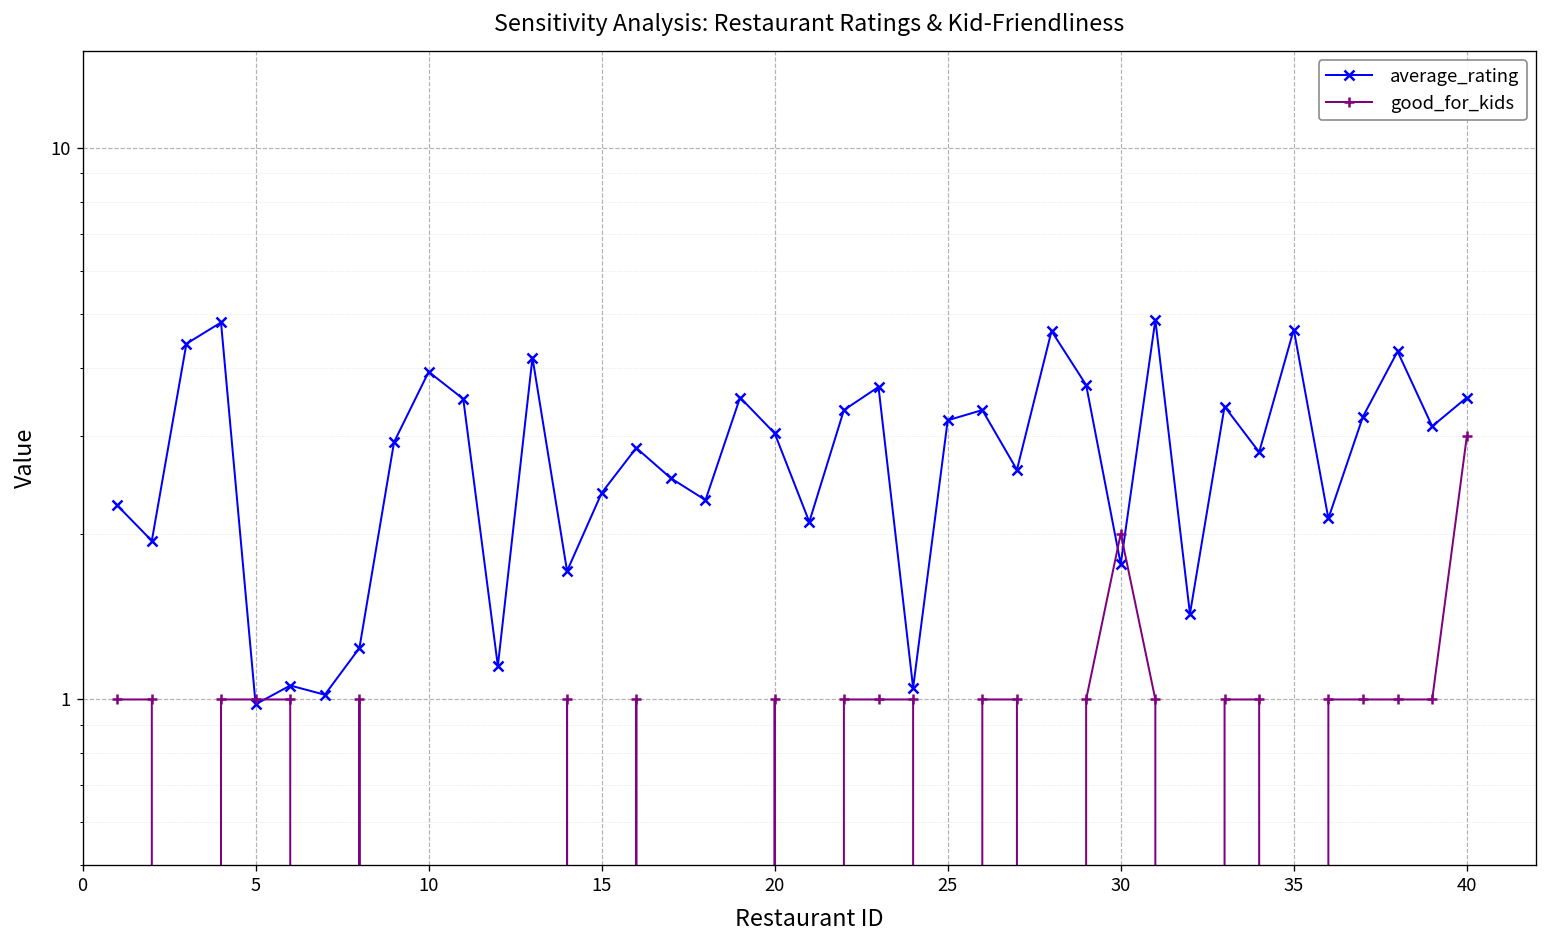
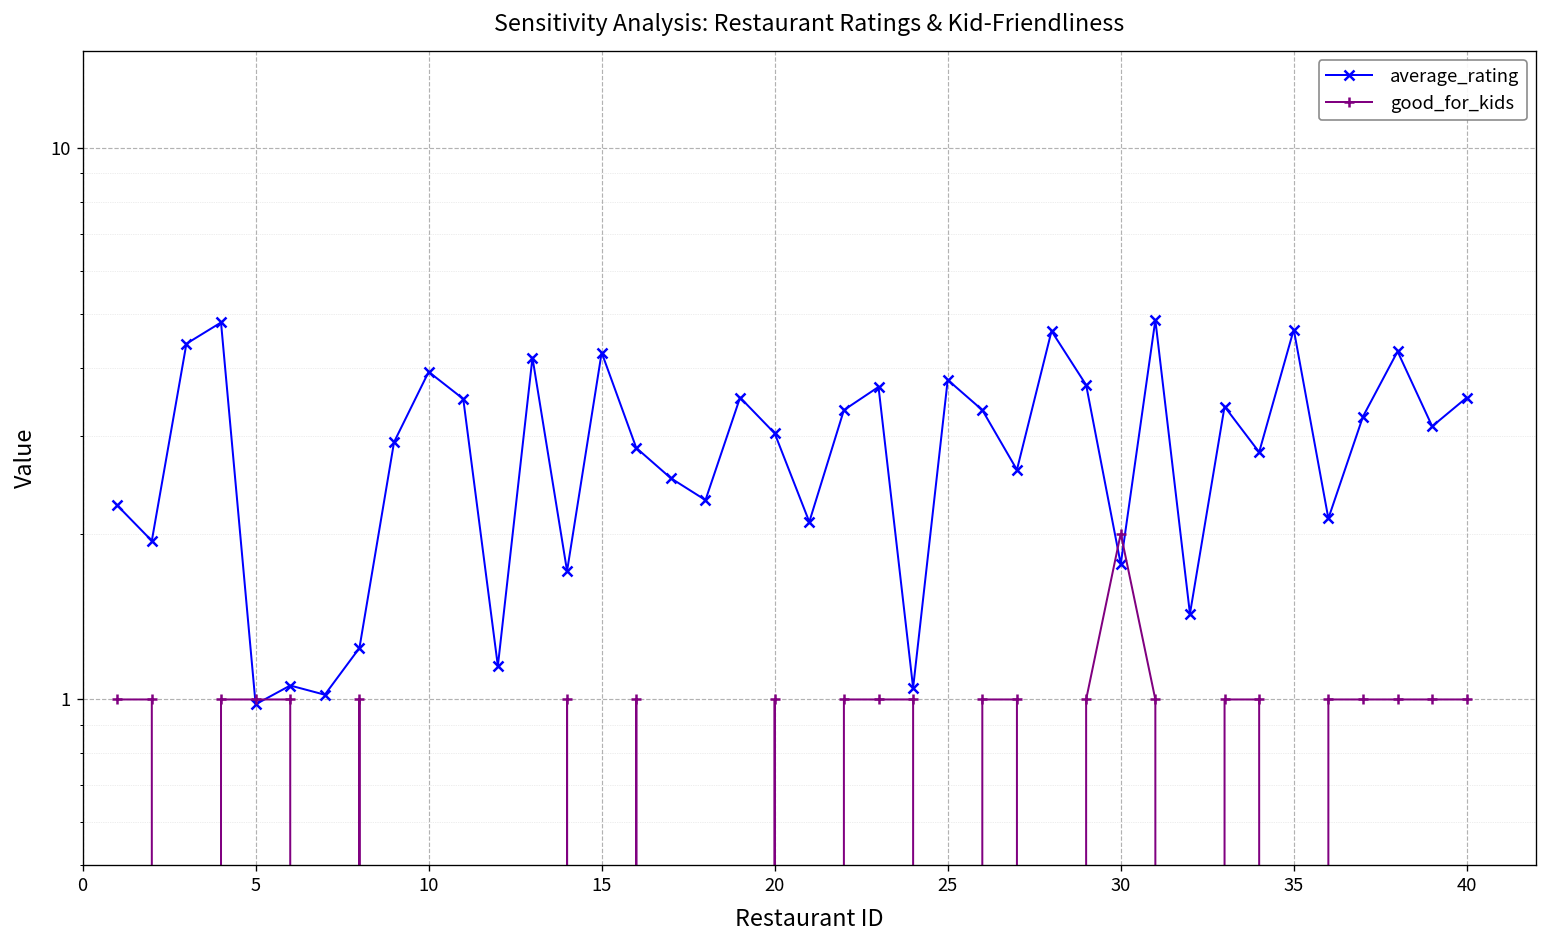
average_rating, 15: 2.4 -> 4.3
average_rating, 25: 3.2 -> 3.8
good_for_kids, 40: 3 -> 1
